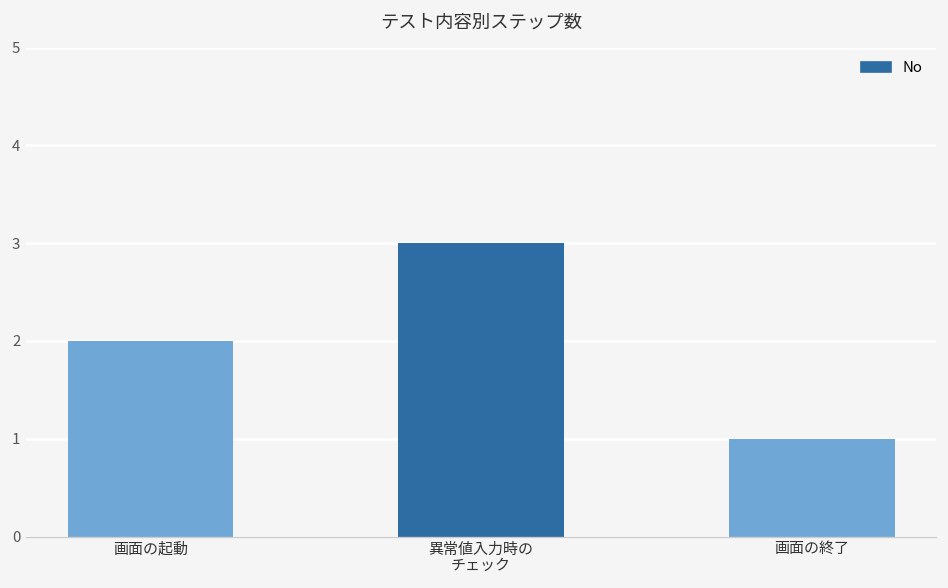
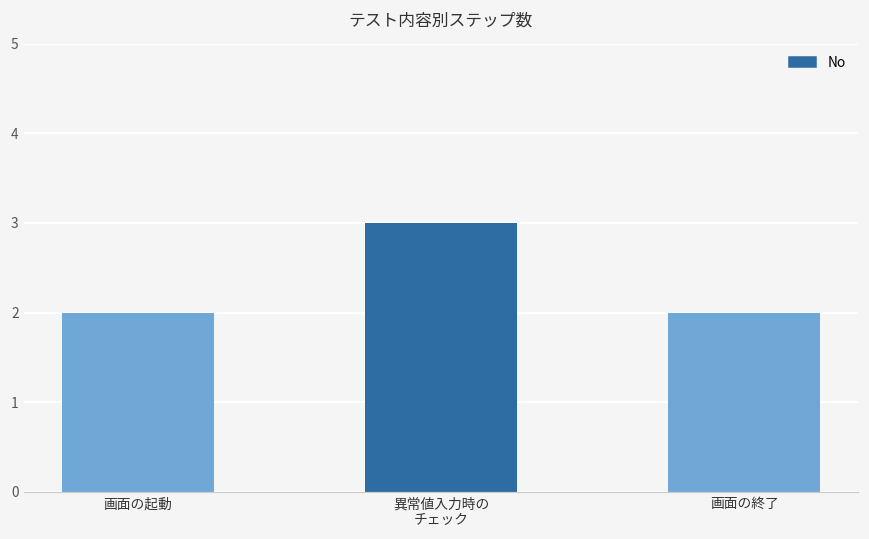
画面の終了: 1 -> 2
